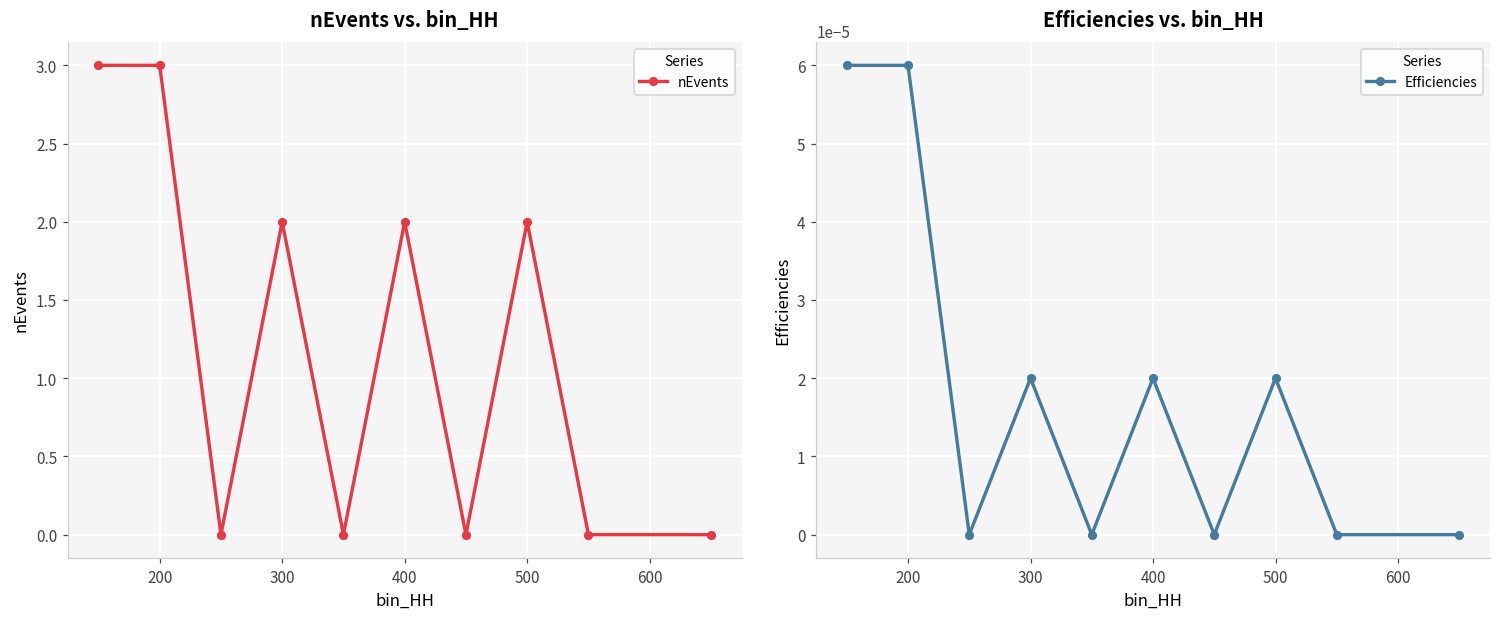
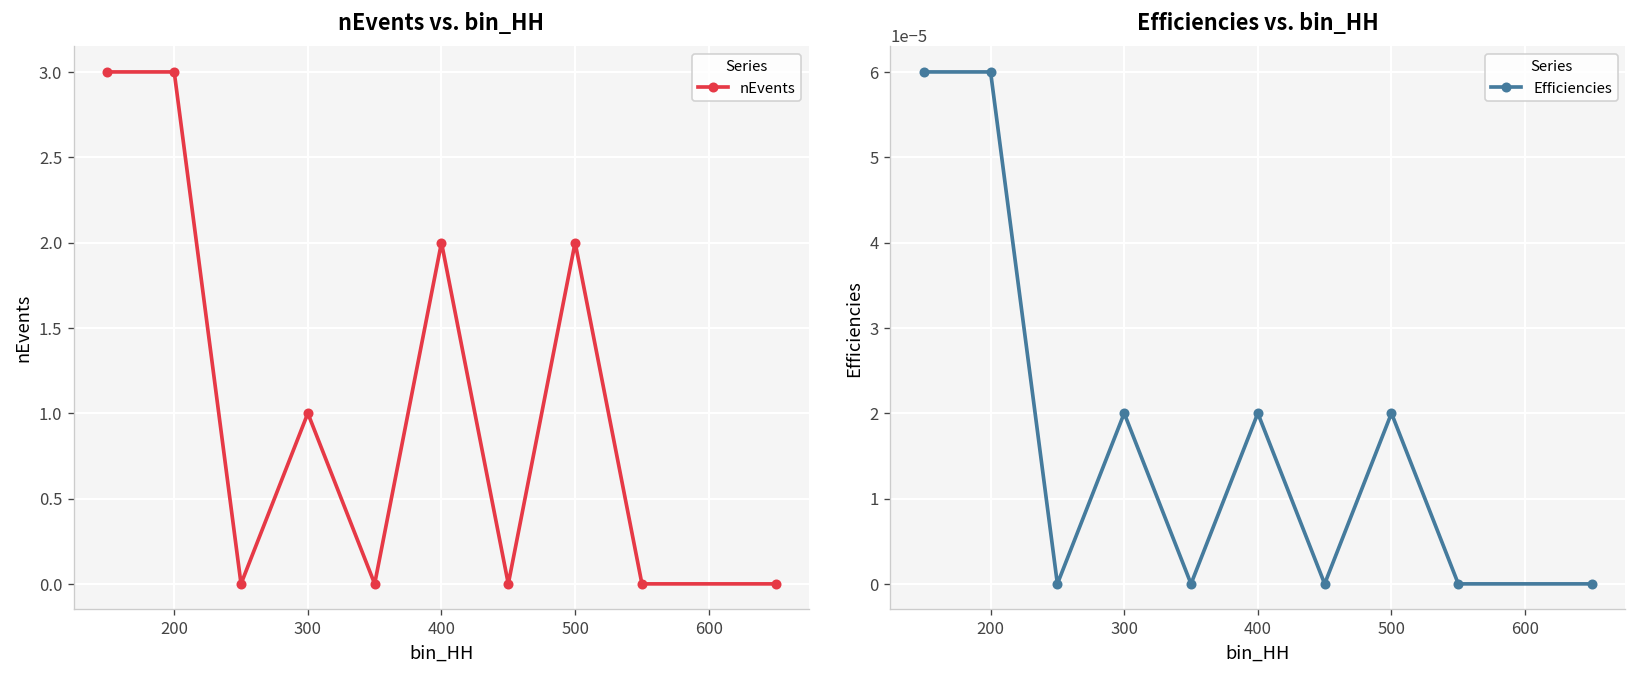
nEvents vs. bin_HH, 300: 2 -> 1
